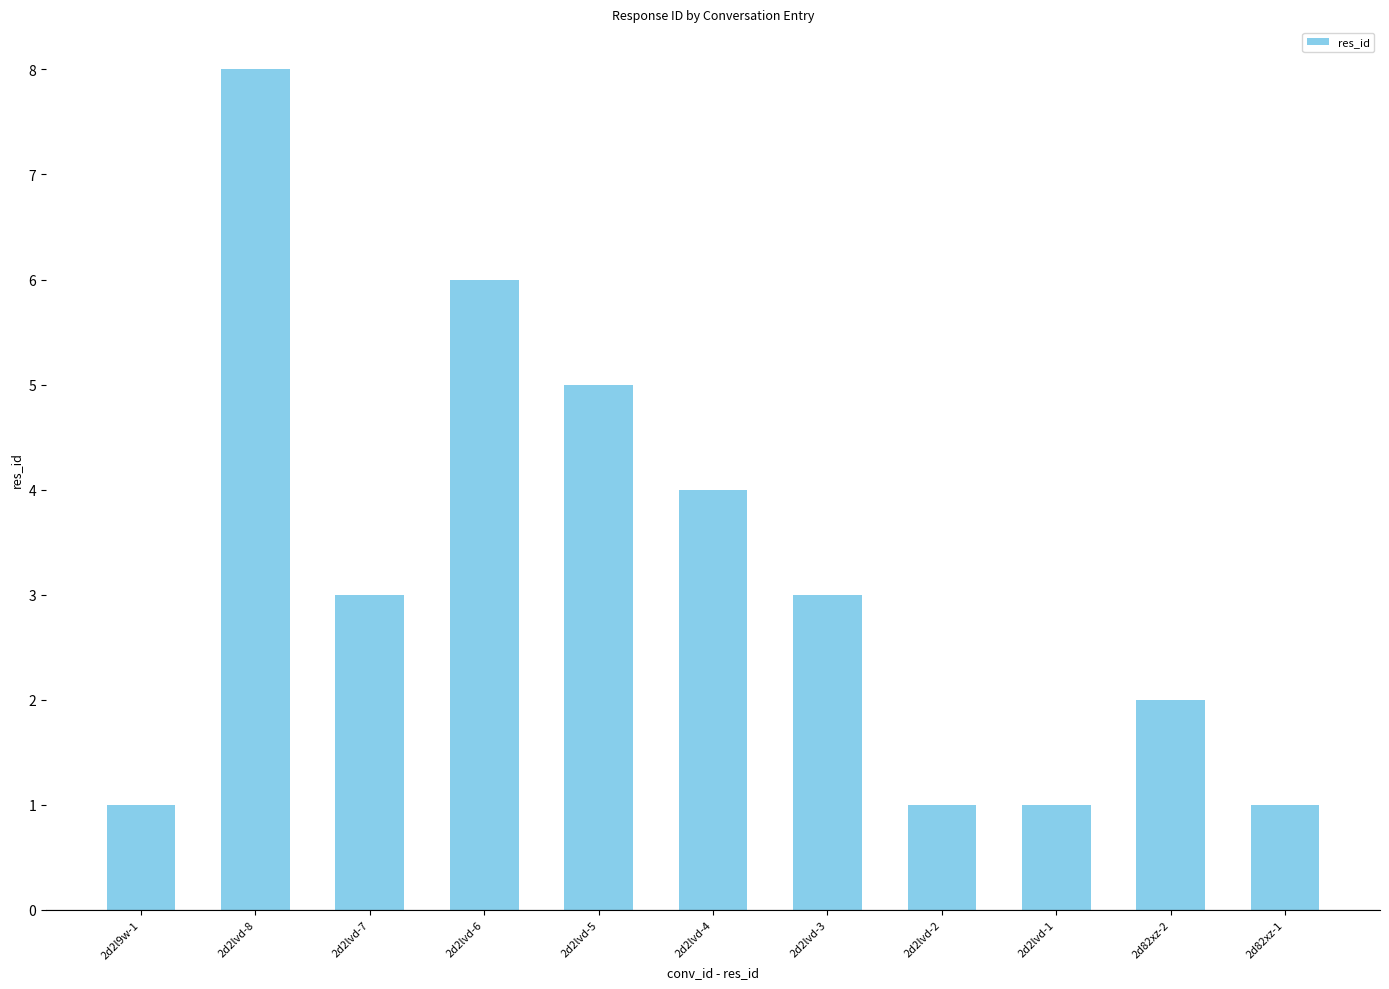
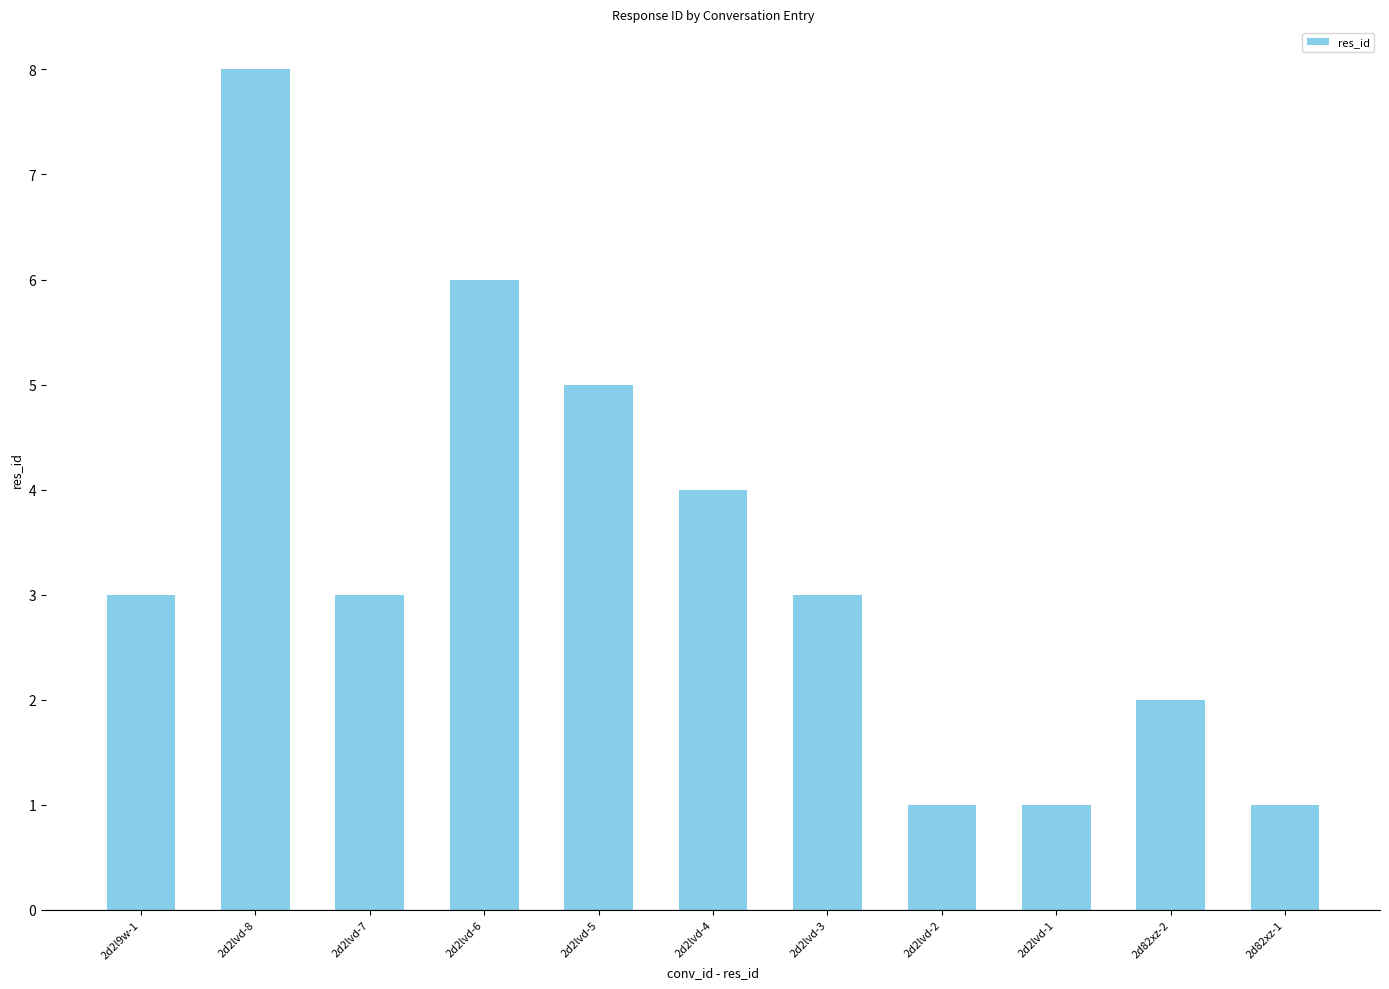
2d2l9w-1: 1 -> 3
